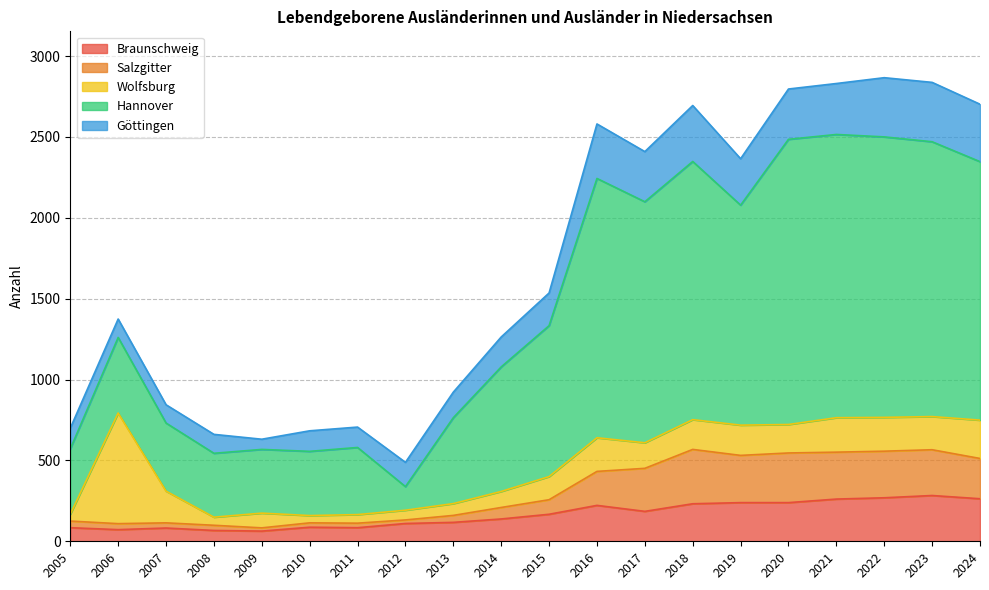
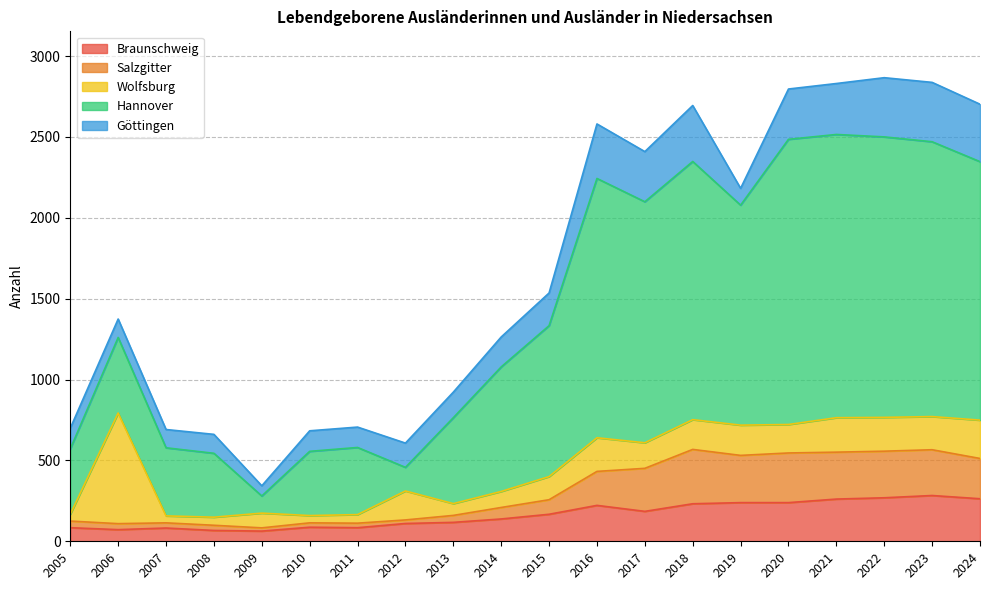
Wolfsburg, 2007: 200 -> 40
Hannover, 2009: 390 -> 110
Wolfsburg, 2012: 60 -> 180
Göttingen, 2019: 290 -> 100
